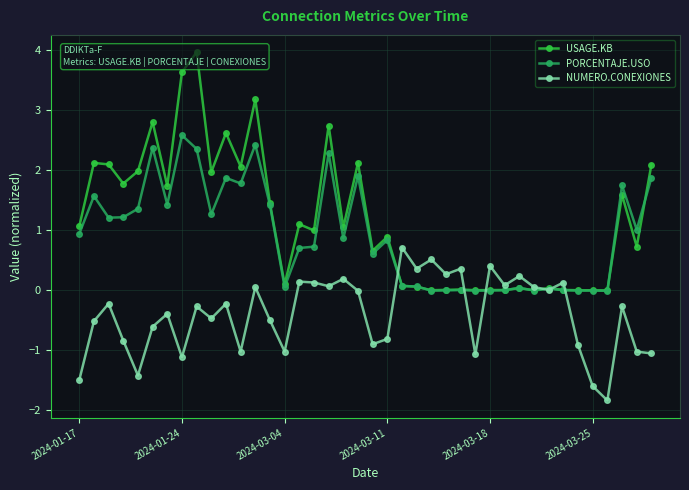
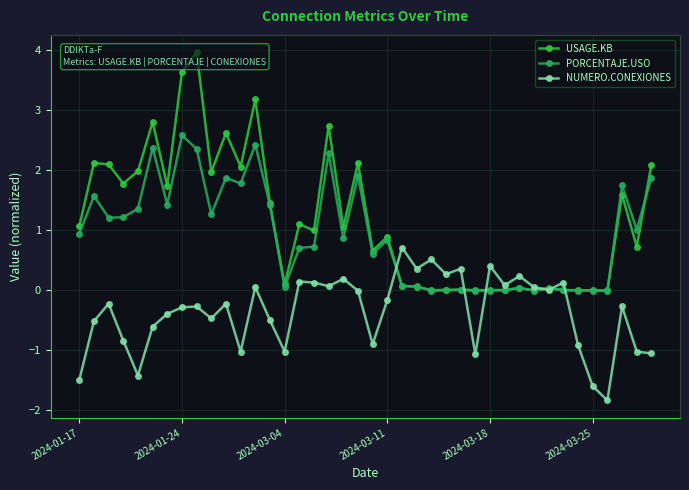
NUMERO.CONEXIONES, 2024-01-24: -1.1 -> -0.3
NUMERO.CONEXIONES, 2024-03-11: -0.8 -> -0.2
